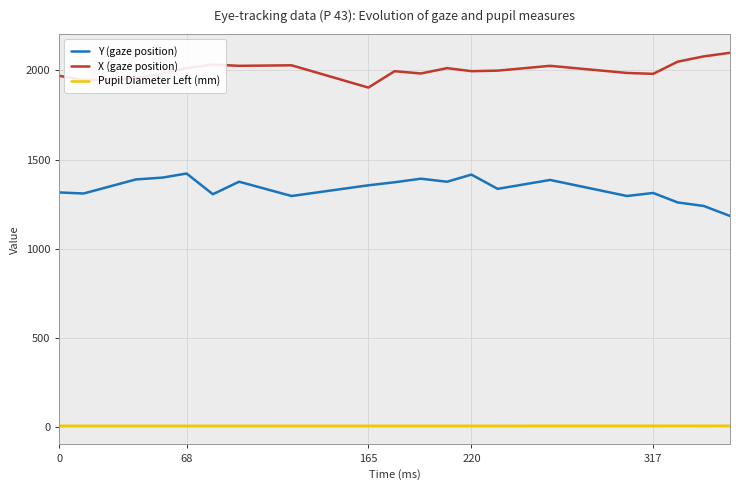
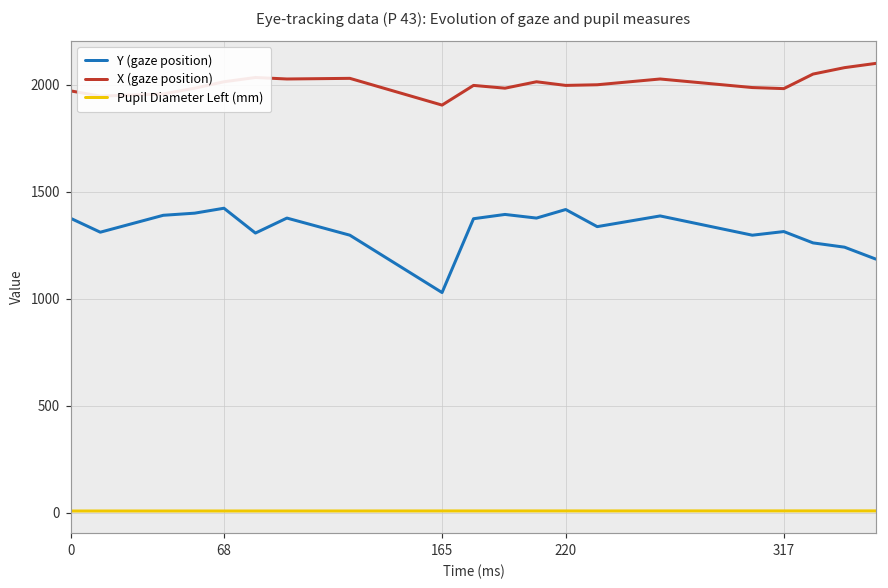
Y (gaze position), 0: 1320 -> 1370
Y (gaze position), 165: 1360 -> 1030
